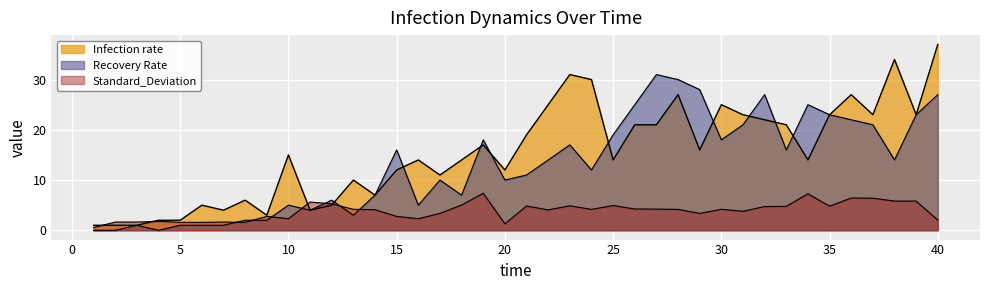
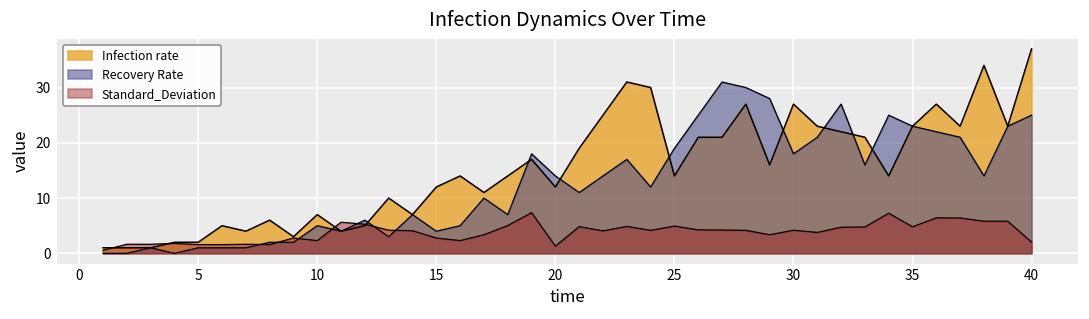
Infection rate, 10: 15 -> 7
Recovery Rate, 15: 16 -> 4
Recovery Rate, 20: 10 -> 14
Infection rate, 30: 25 -> 27
Recovery Rate, 40: 27 -> 25
